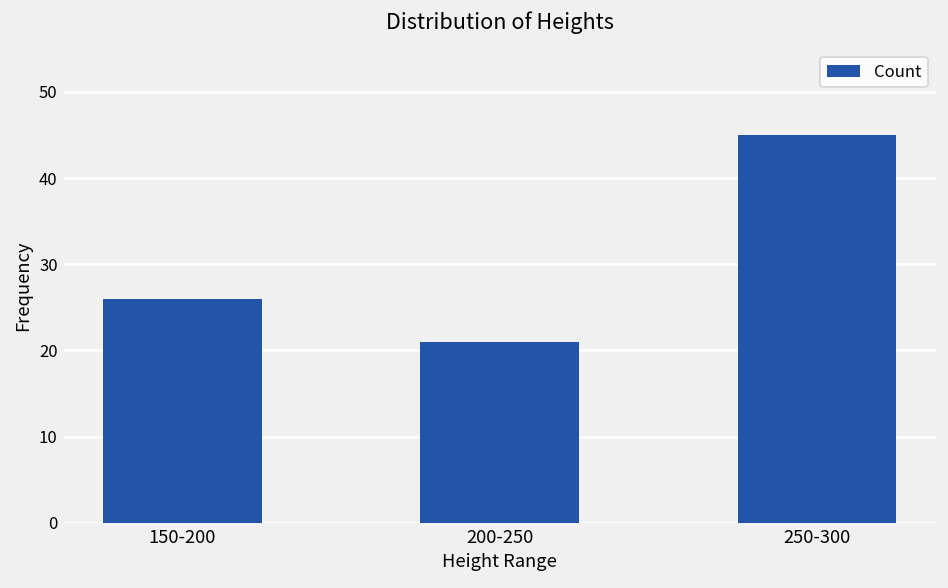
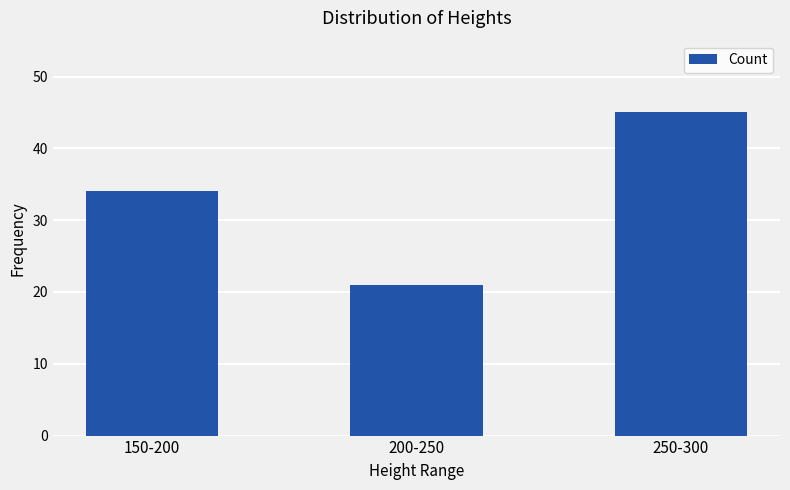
150-200: 26 -> 34
